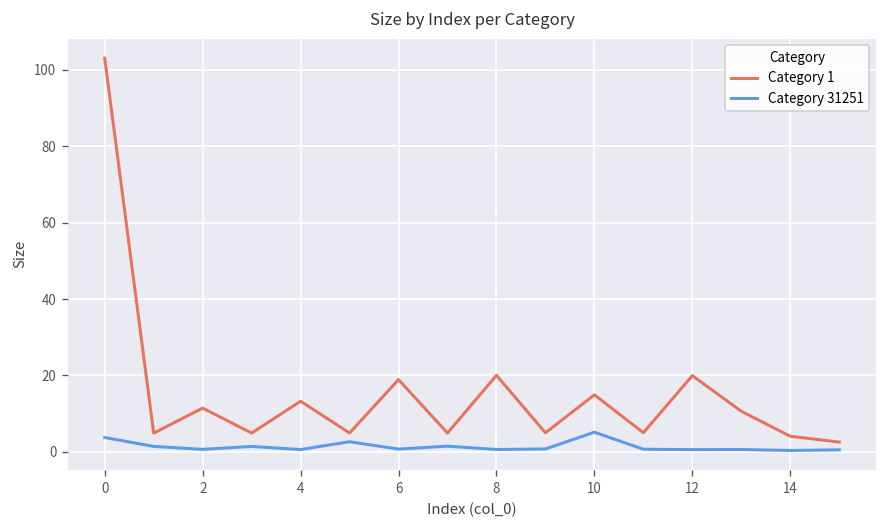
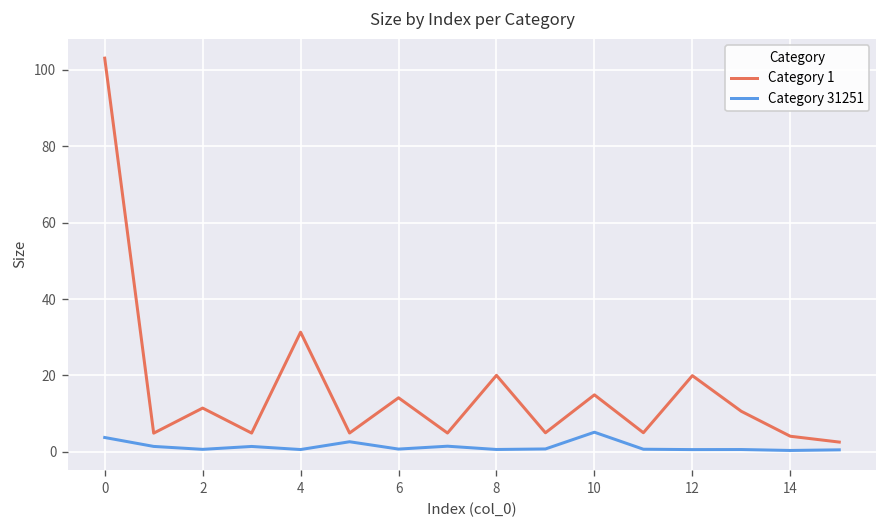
Category 1, 4: 13 -> 31
Category 1, 6: 19 -> 14
